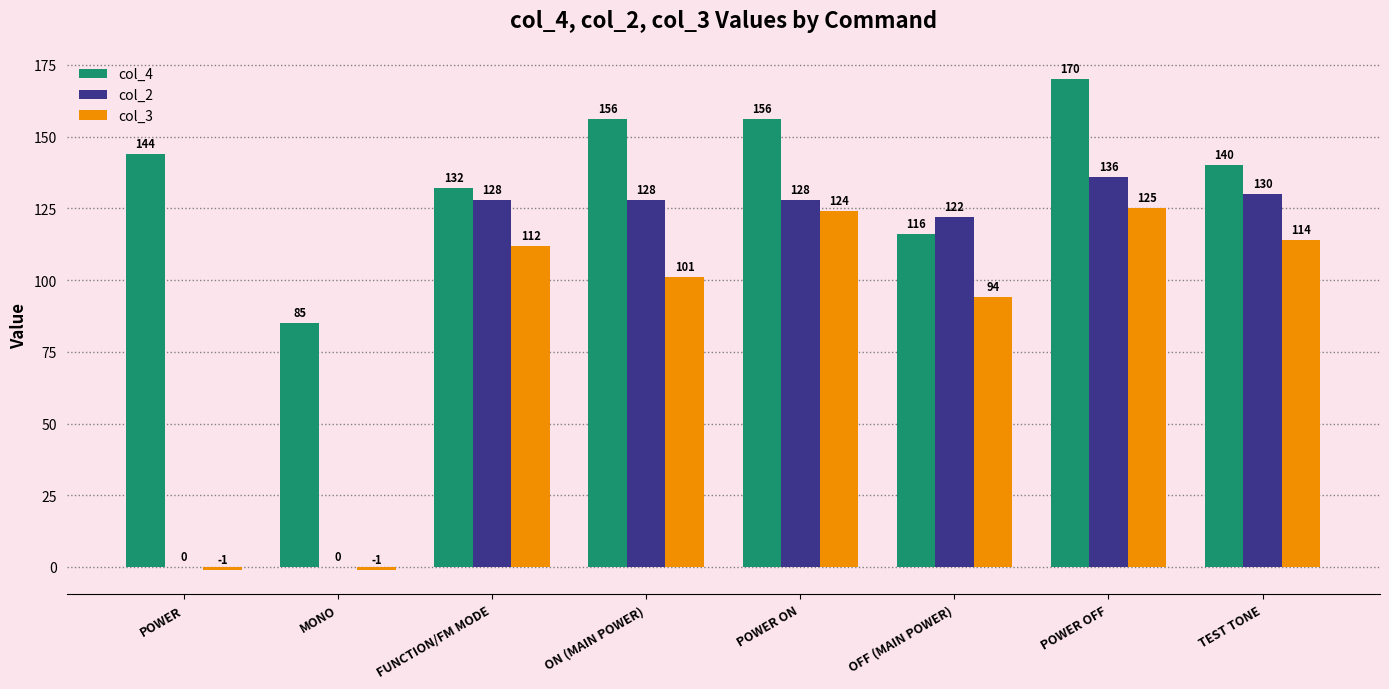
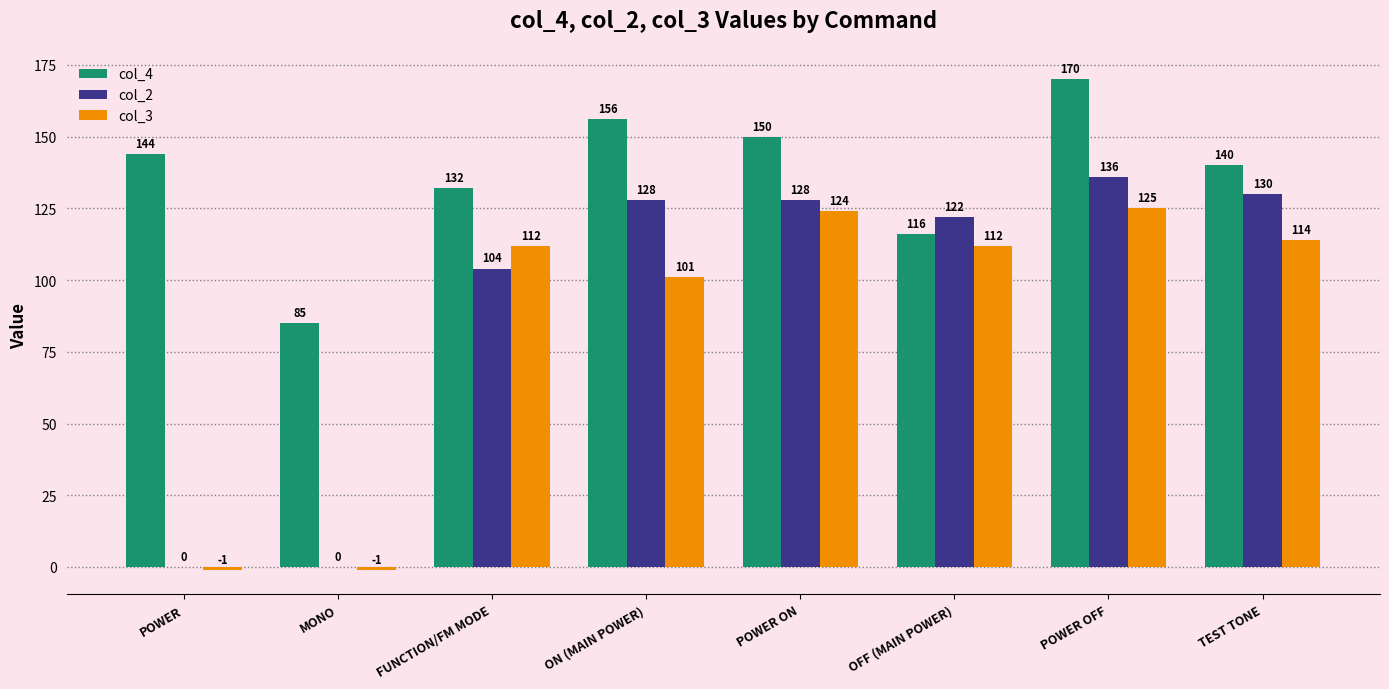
col_2, FUNCTION/FM MODE: 128 -> 104
col_4, POWER ON: 156 -> 150
col_3, OFF (MAIN POWER): 94 -> 112
